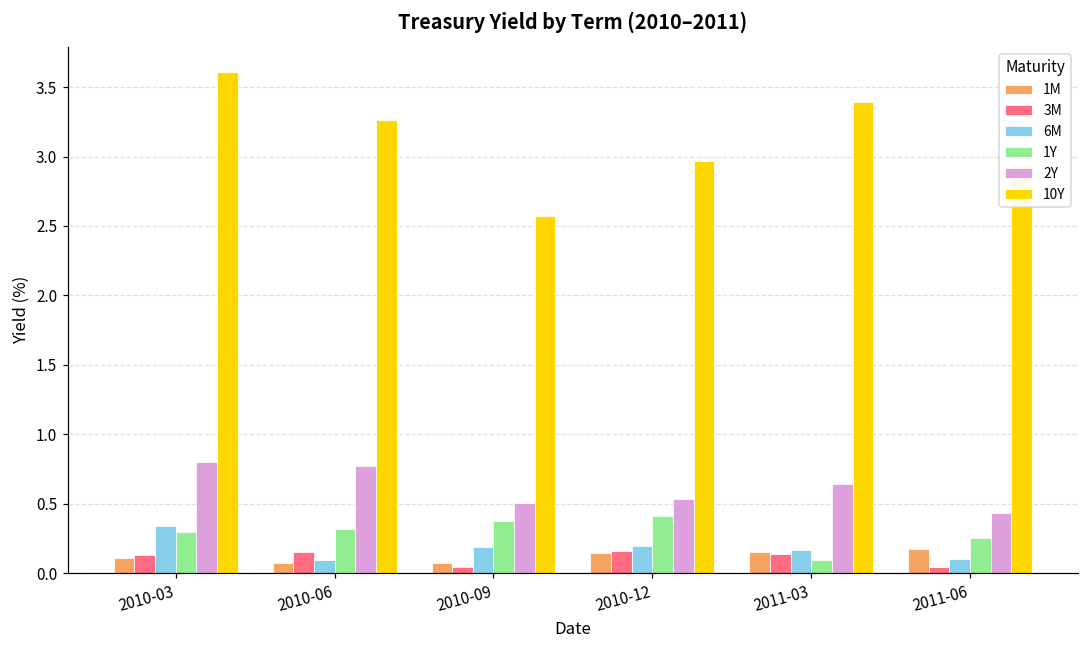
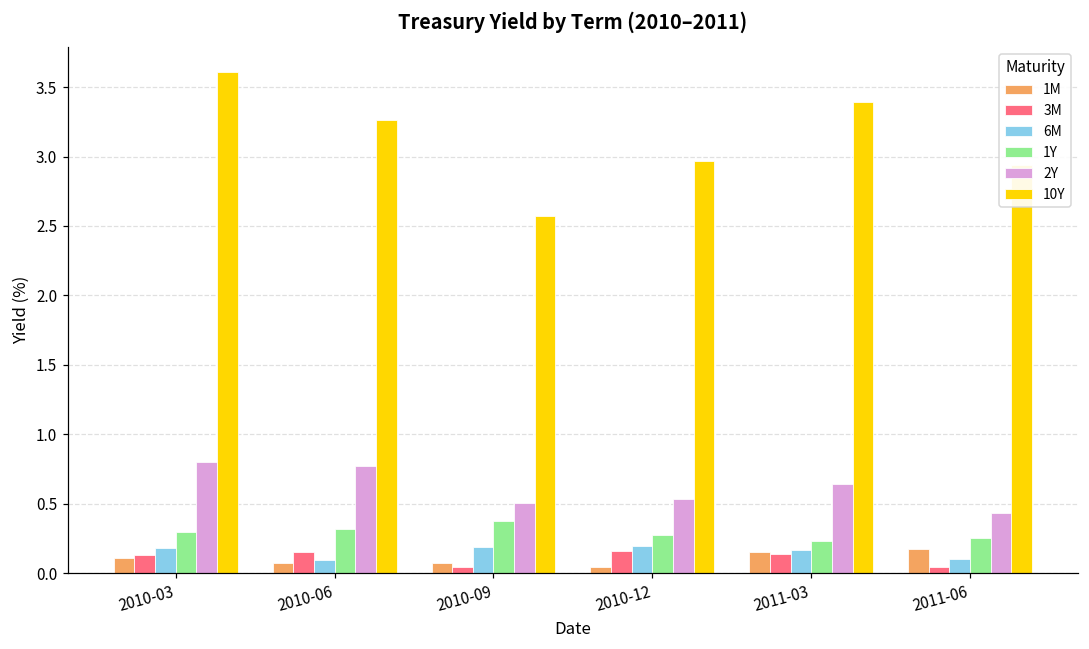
6M, 2010-03: 0.34 -> 0.18
1M, 2010-12: 0.15 -> 0.04
1Y, 2010-12: 0.41 -> 0.27
1Y, 2011-03: 0.09 -> 0.23
